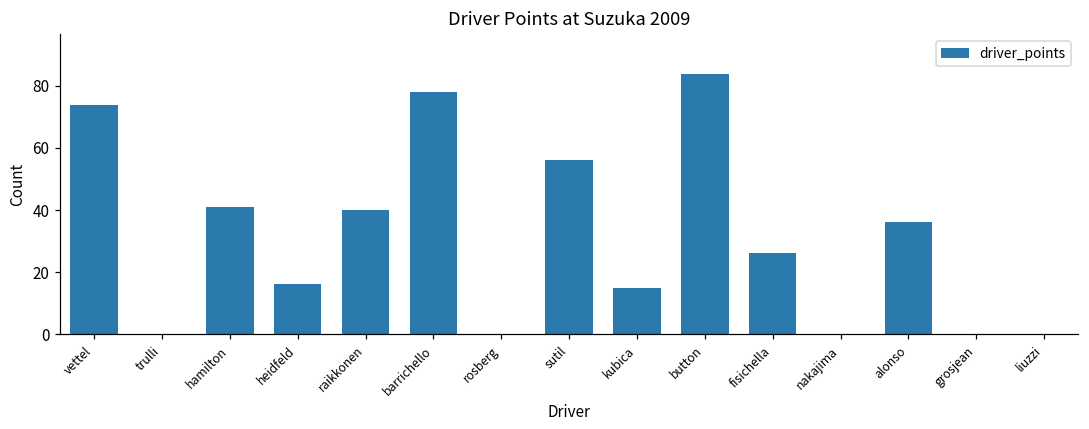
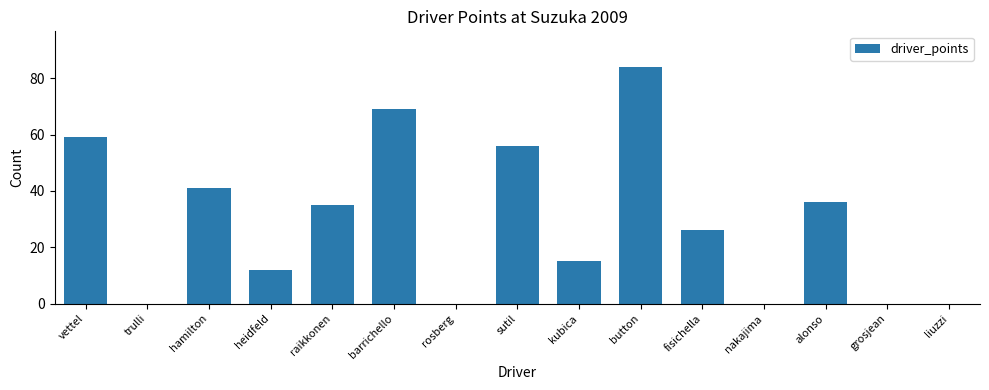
vettel: 74 -> 59
heidfeld: 16 -> 12
raikkonen: 40 -> 35
barrichello: 78 -> 69
